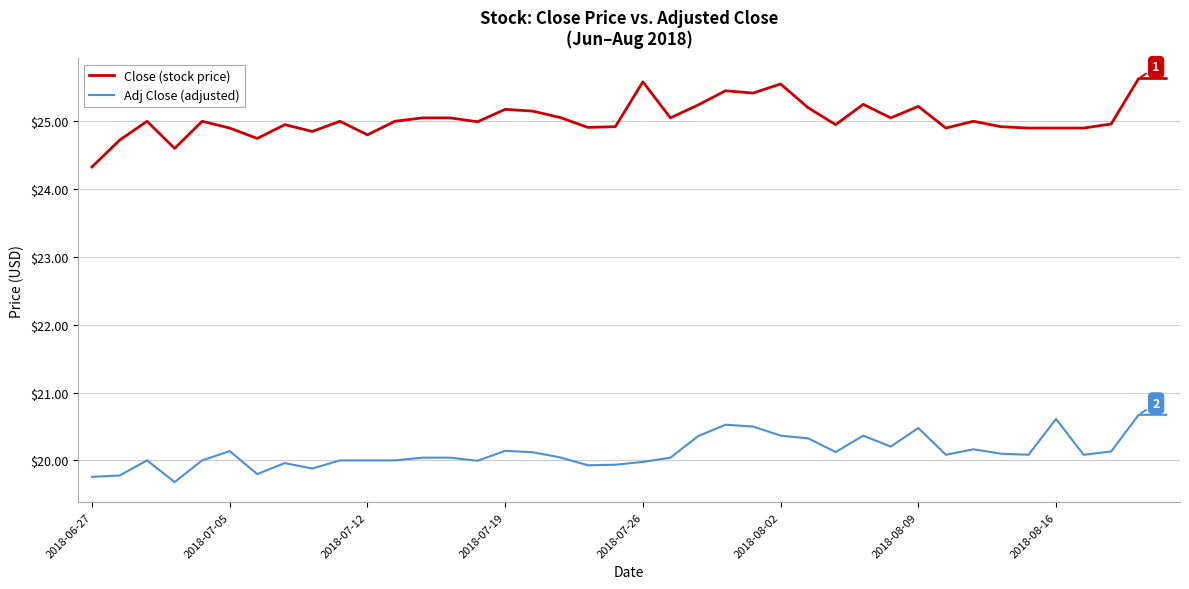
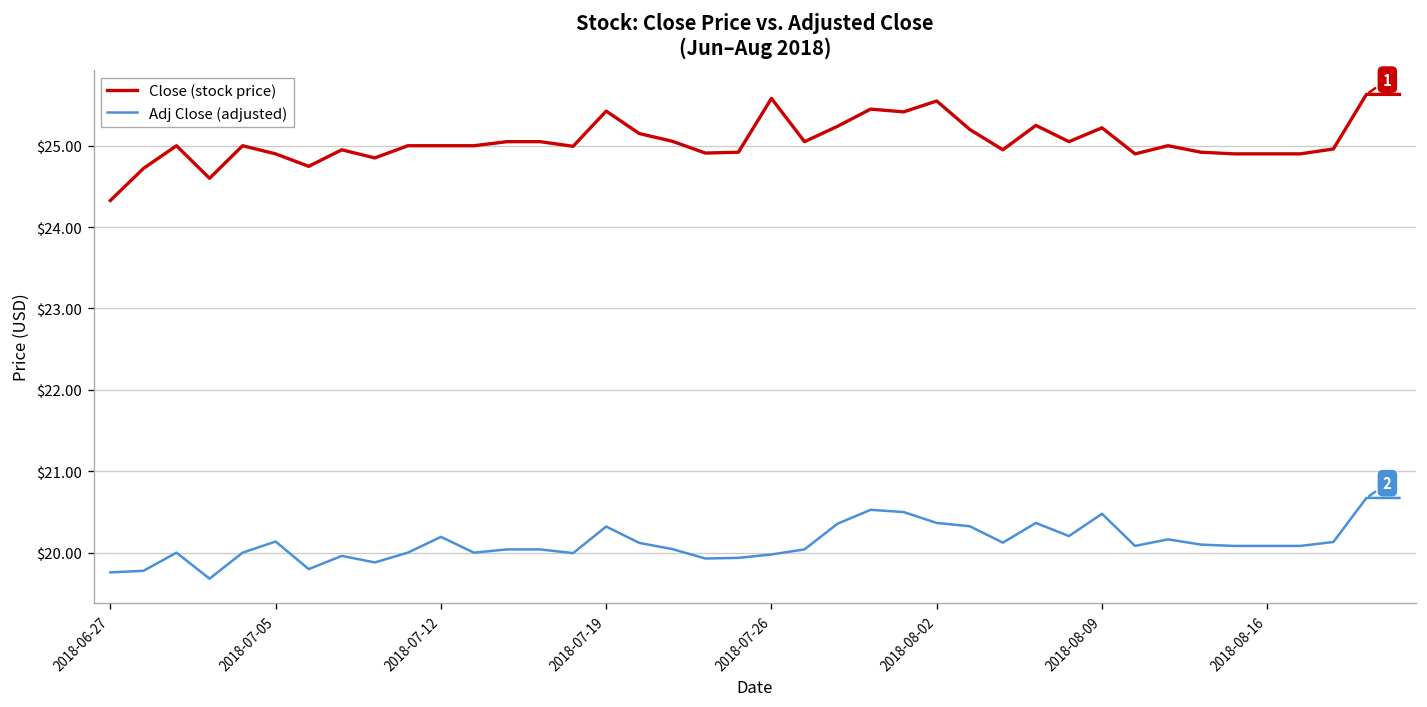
Close (stock price), 2018-07-12: $24.8 -> $25.0
Adj Close (adjusted), 2018-07-12: $20.0 -> $20.2
Close (stock price), 2018-07-19: $25.2 -> $25.4
Adj Close (adjusted), 2018-07-19: $20.1 -> $20.3
Adj Close (adjusted), 2018-08-16: $20.6 -> $20.1
